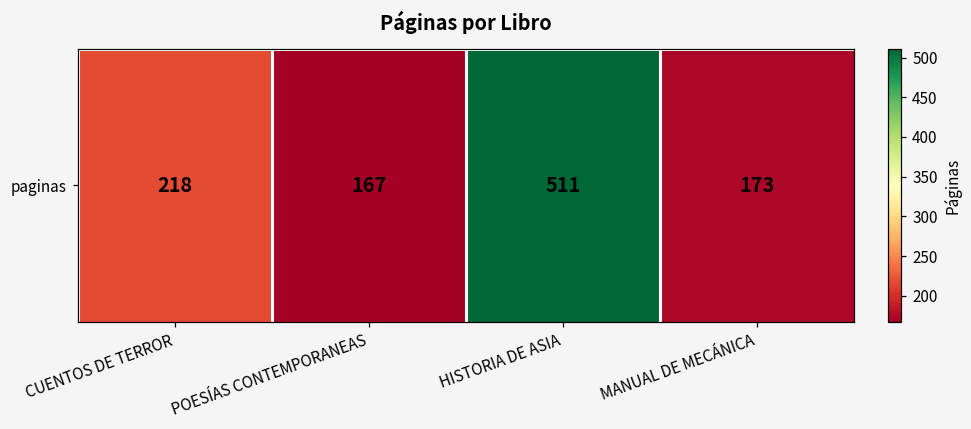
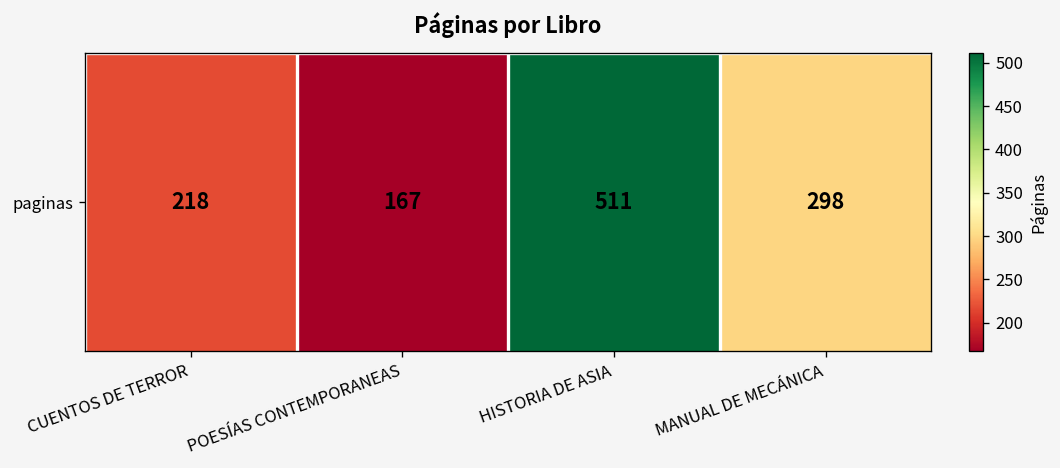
paginas, MANUAL DE MECÁNICA: 173 -> 298
